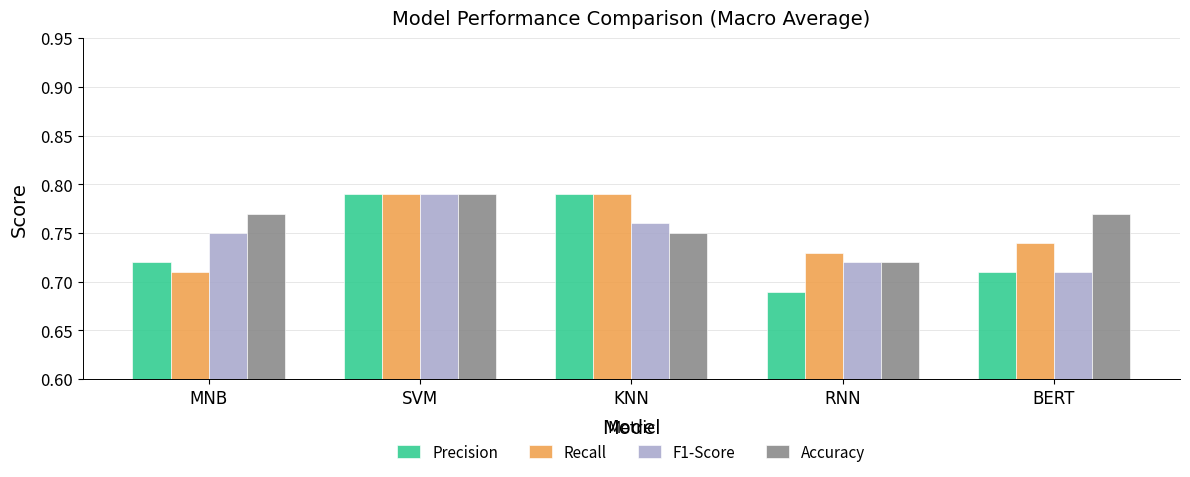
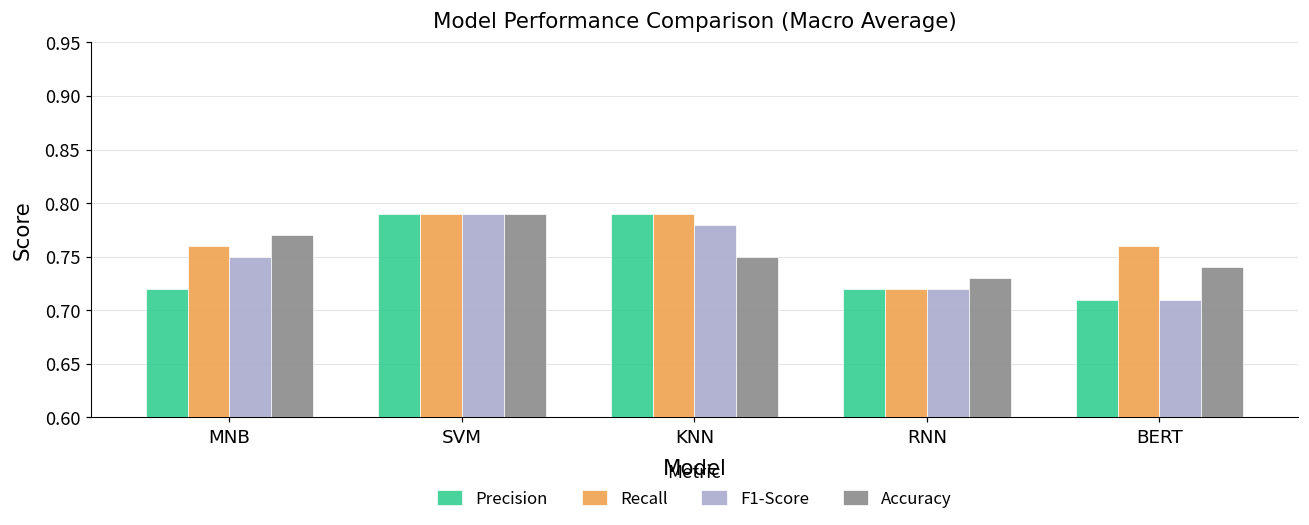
Recall, MNB: 0.71 -> 0.76
F1-Score, KNN: 0.76 -> 0.78
Precision, RNN: 0.69 -> 0.72
Recall, RNN: 0.73 -> 0.72
Accuracy, RNN: 0.72 -> 0.73
Recall, BERT: 0.74 -> 0.76
Accuracy, BERT: 0.77 -> 0.74
